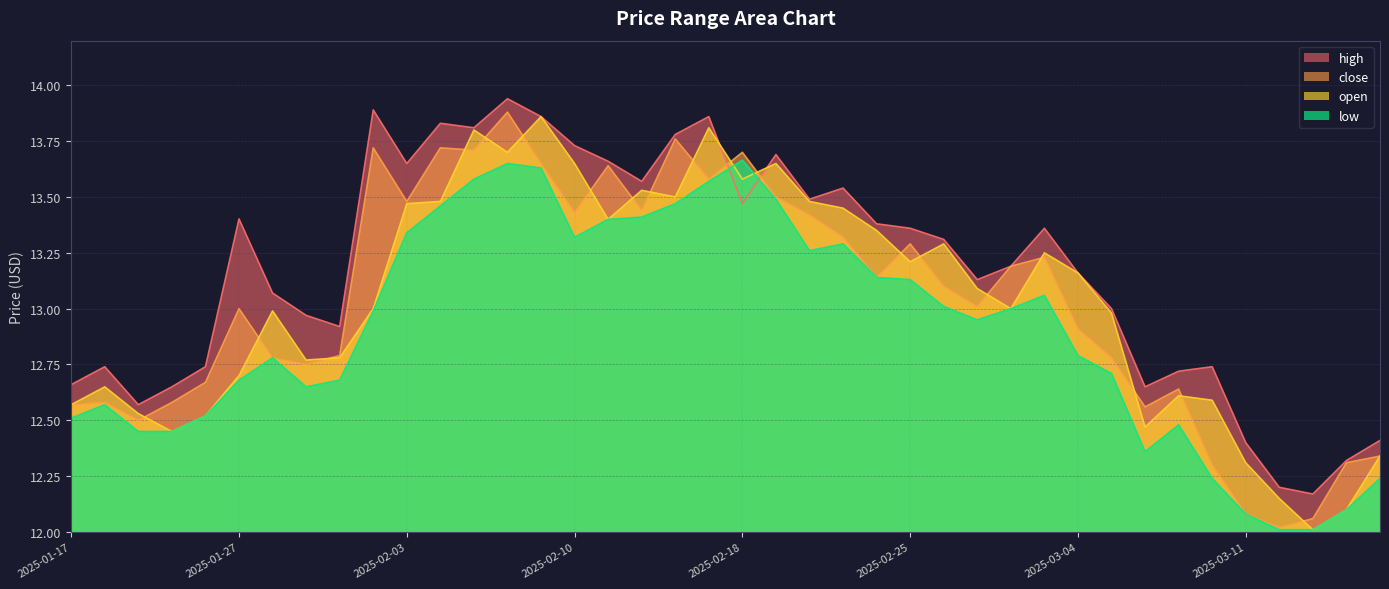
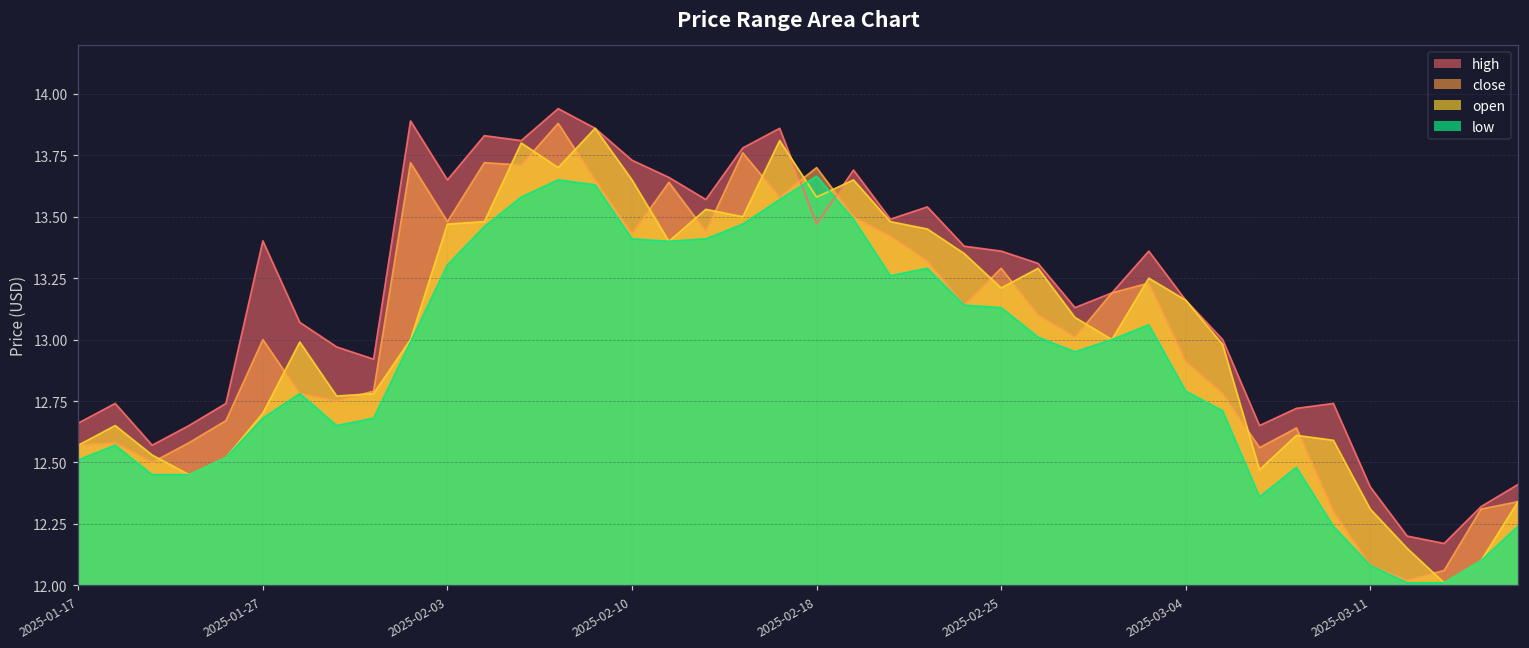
low, 2025-02-03: 13.34 -> 13.30
low, 2025-02-10: 13.32 -> 13.41
